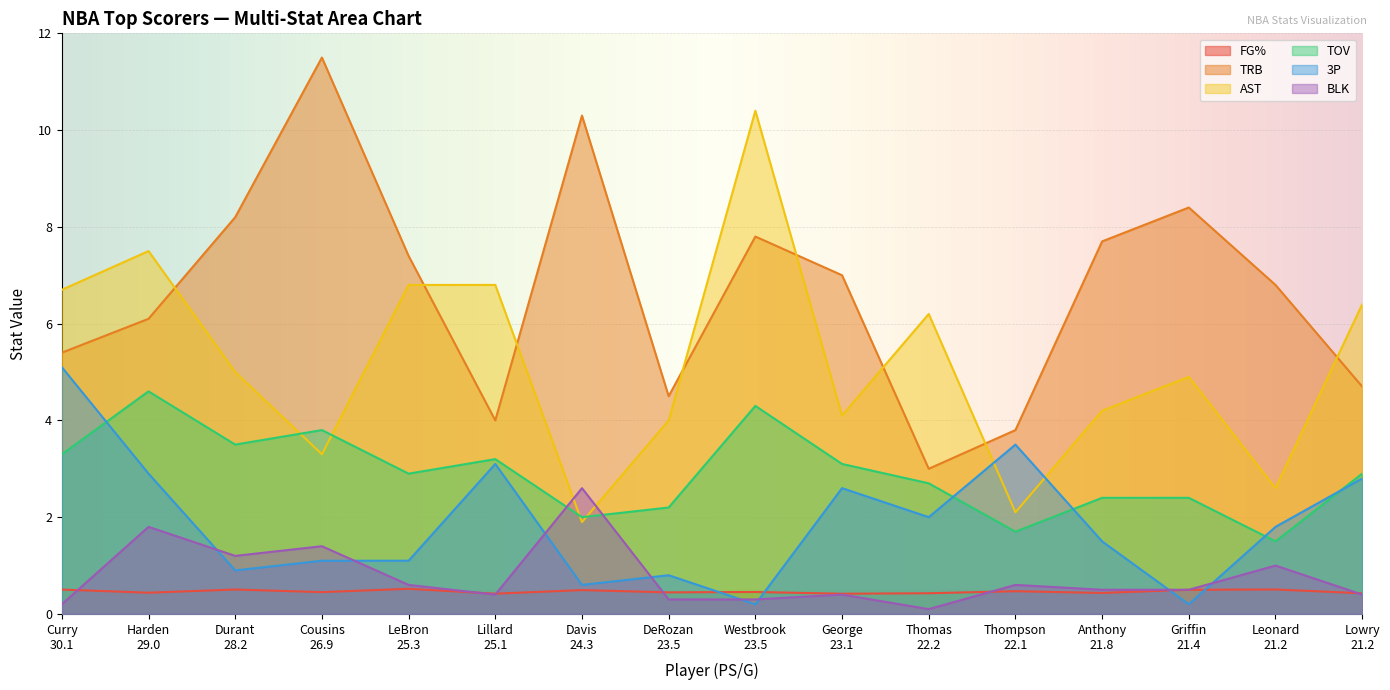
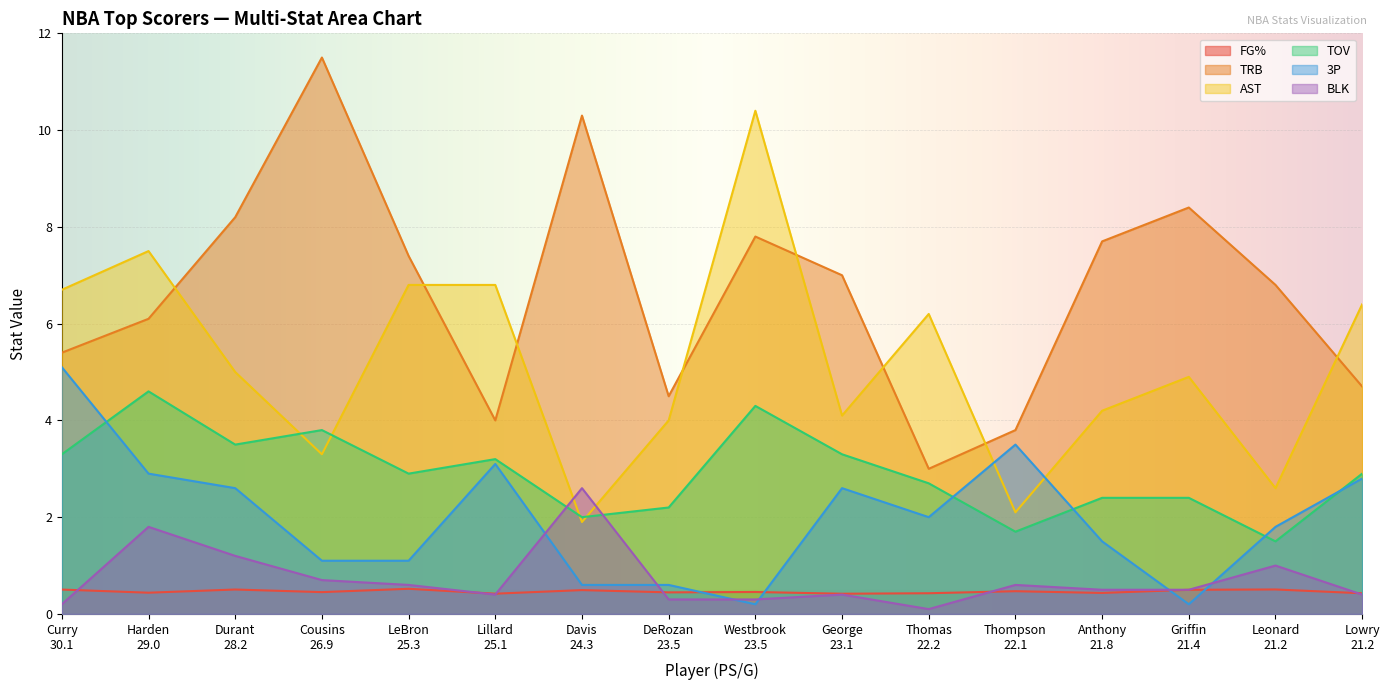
3P, Durant 28.2: 0.9 -> 2.6
BLK, Cousins 26.9: 1.4 -> 0.7
3P, DeRozan 23.5: 0.8 -> 0.6
TOV, George 23.1: 3.1 -> 3.3
